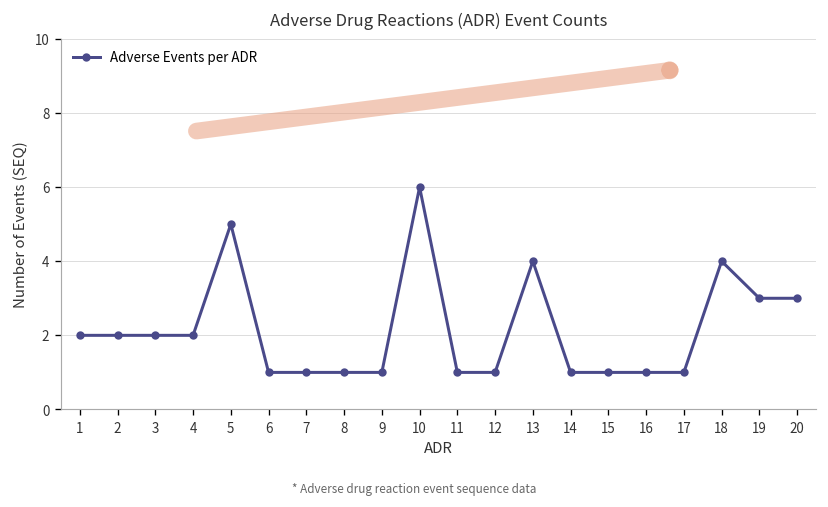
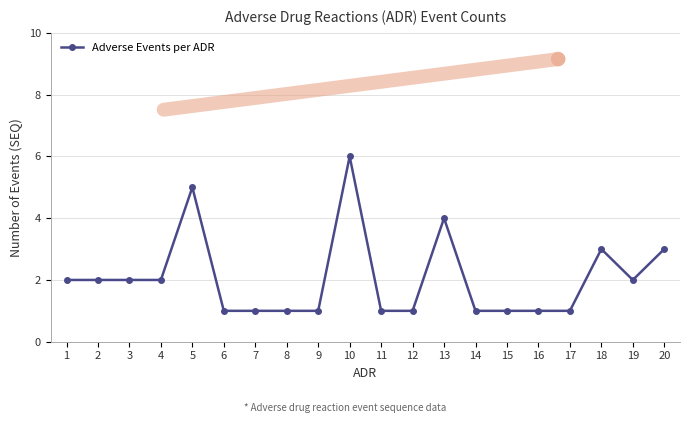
18: 4 -> 3
19: 3 -> 2
